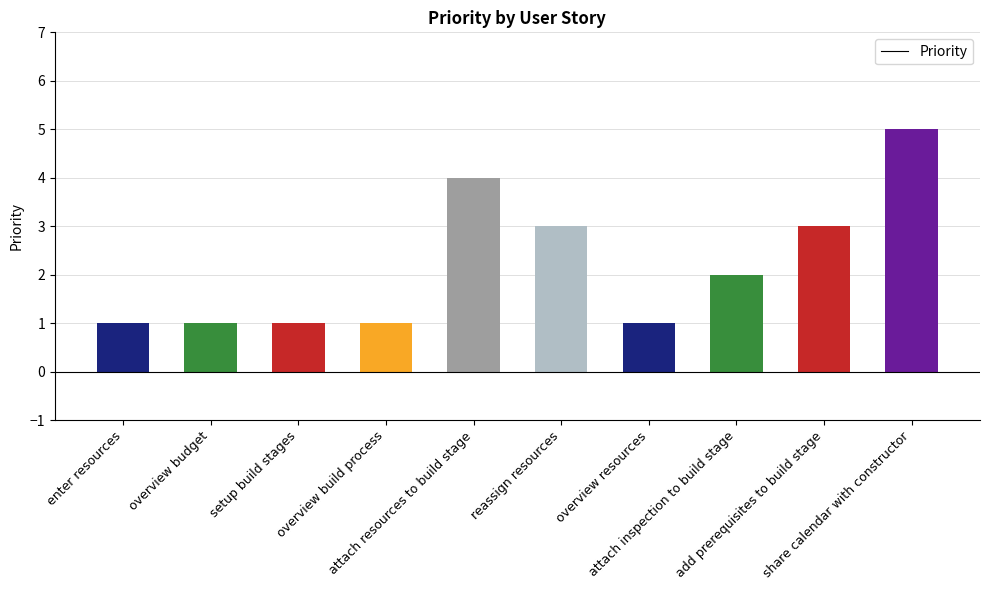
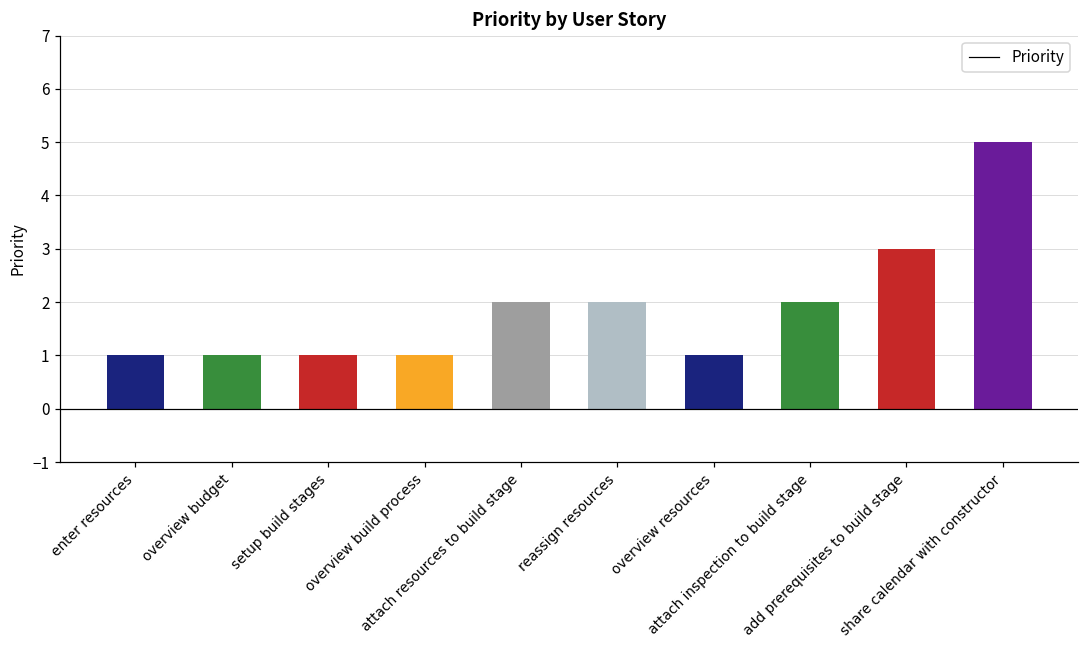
attach resources to build stage: 4 -> 2
reassign resources: 3 -> 2
